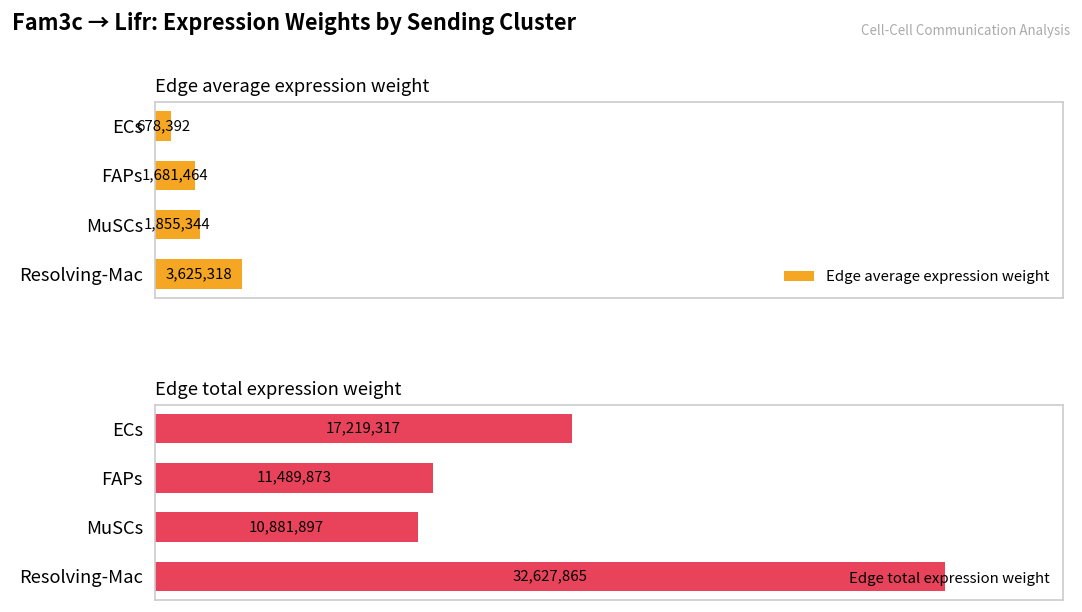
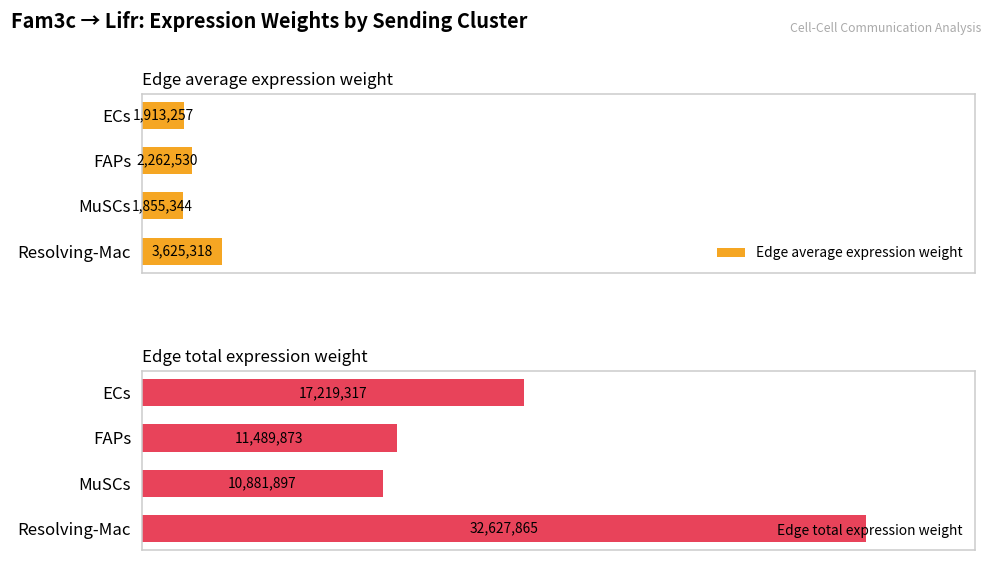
Edge average expression weight, ECs: 678,392 -> 1,913,257
Edge average expression weight, FAPs: 1,681,464 -> 2,262,530
